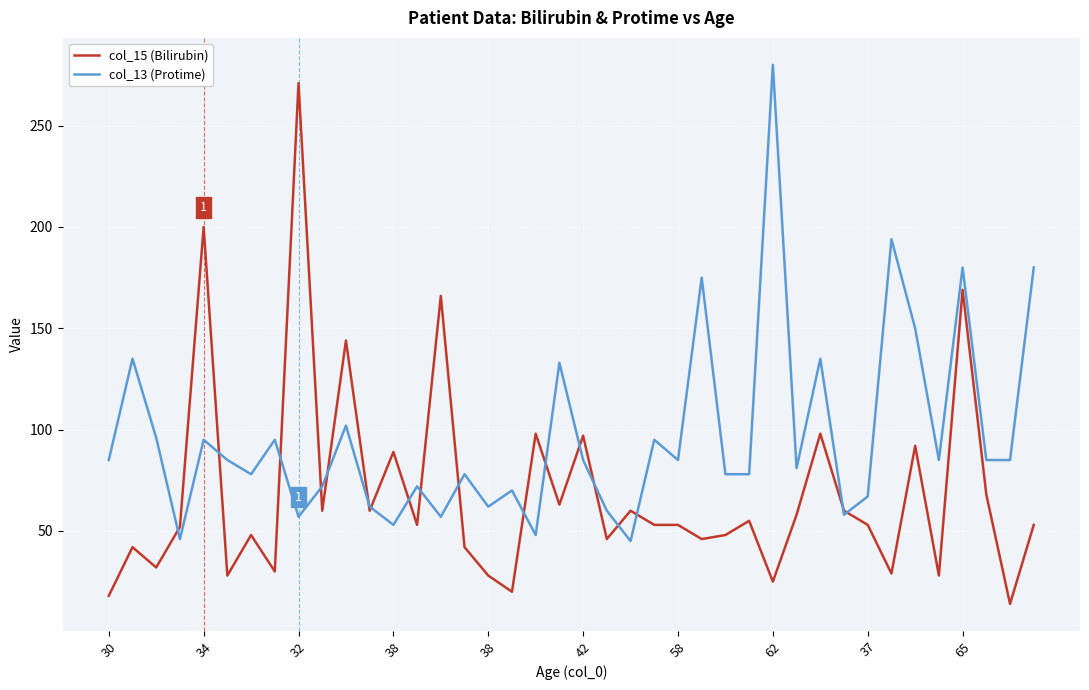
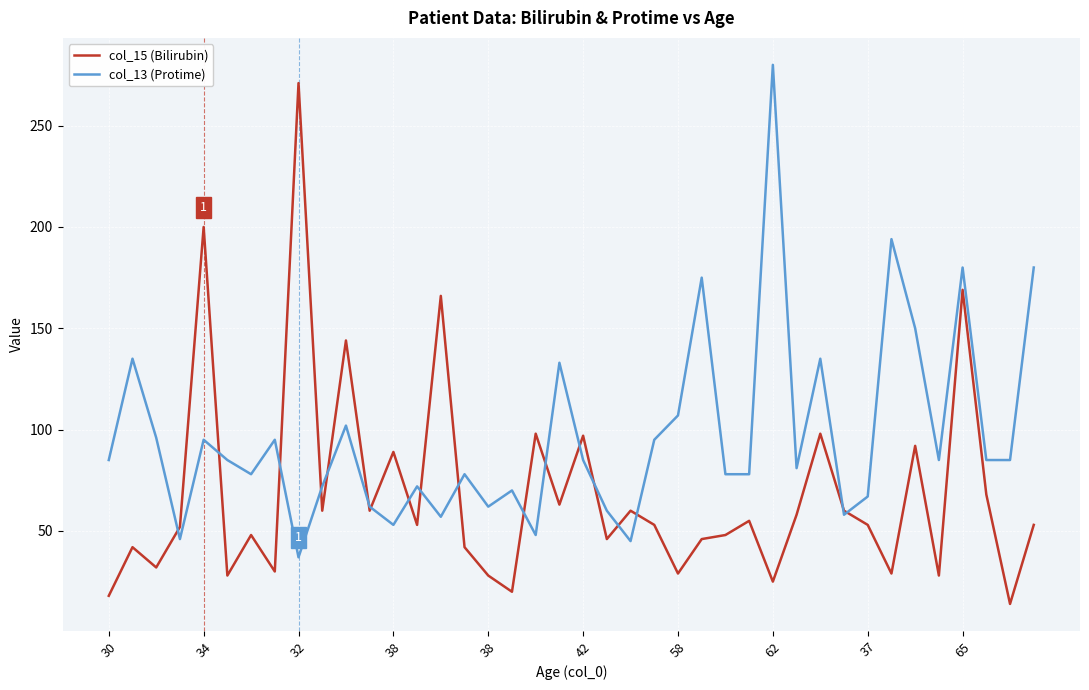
col_13 (Protime), 32: 57 -> 37
col_15 (Bilirubin), 58: 53 -> 29
col_13 (Protime), 58: 85 -> 107
